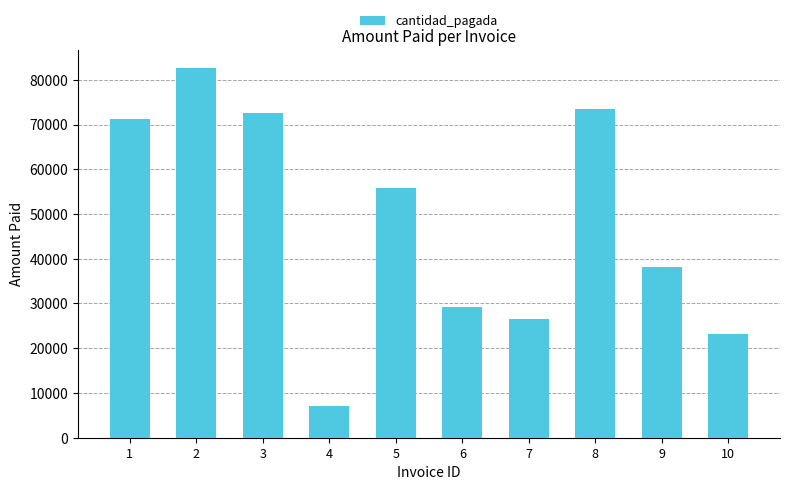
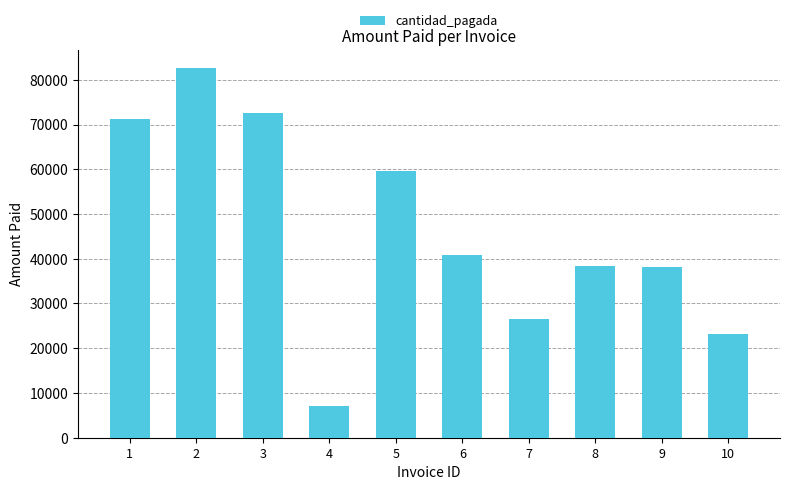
5: 56000 -> 60000
6: 29000 -> 41000
8: 73000 -> 38000
